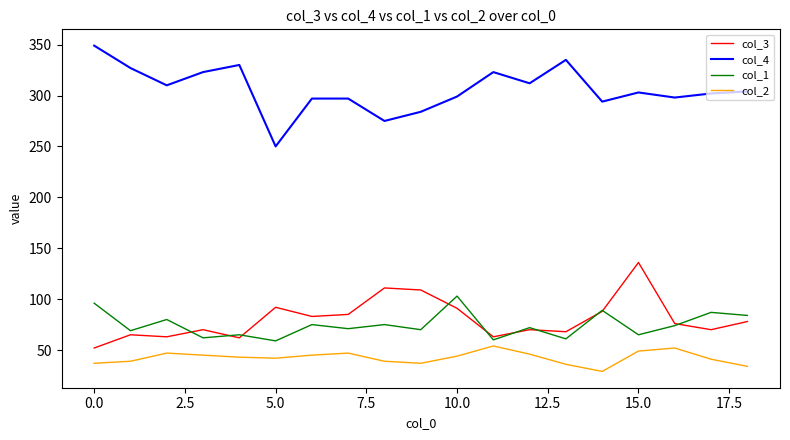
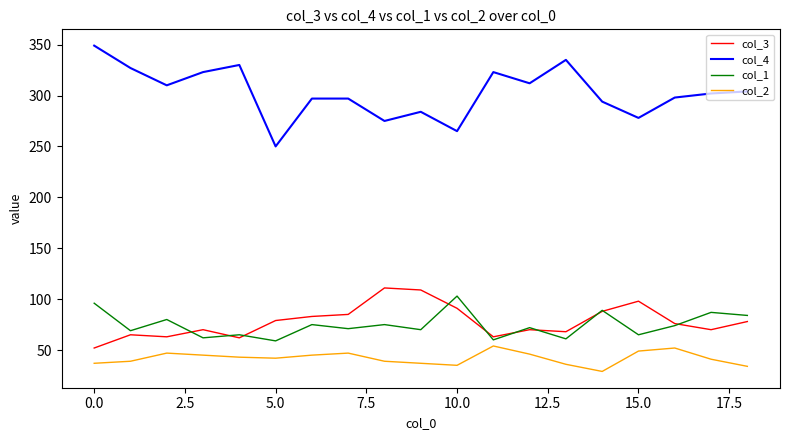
col_3, 5.0: 92 -> 79
col_4, 10.0: 299 -> 265
col_2, 10.0: 44 -> 35
col_3, 15.0: 136 -> 98
col_4, 15.0: 303 -> 278
